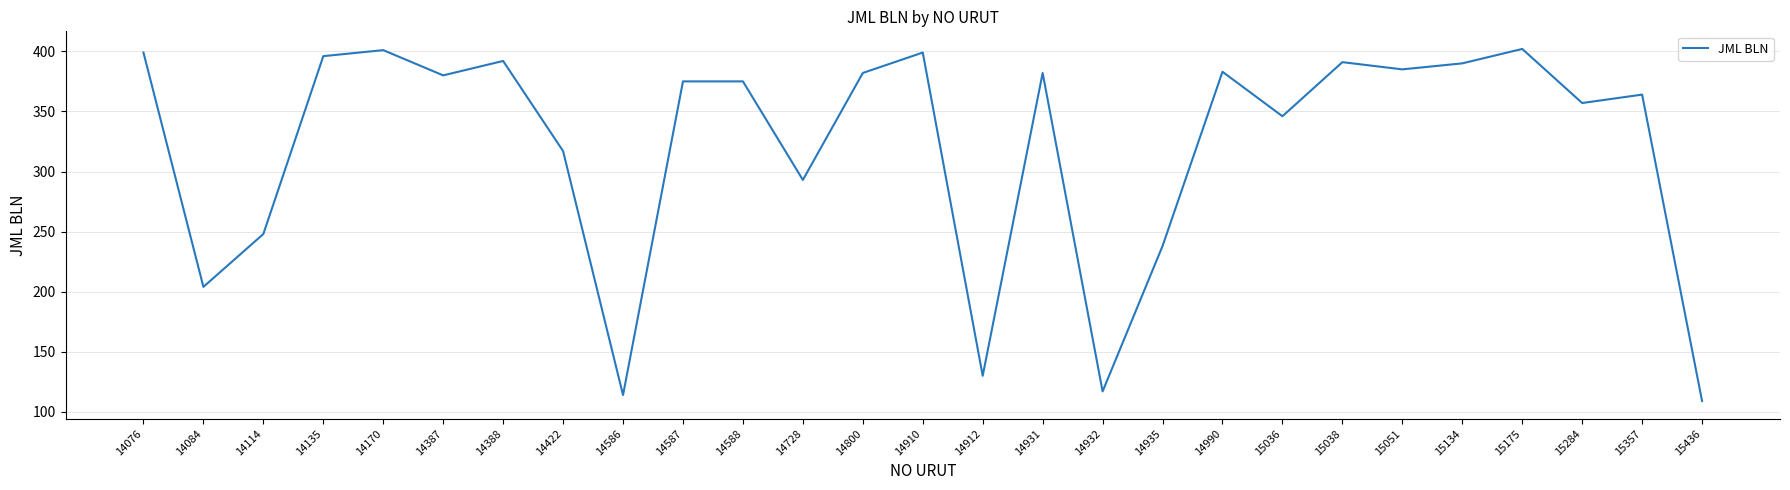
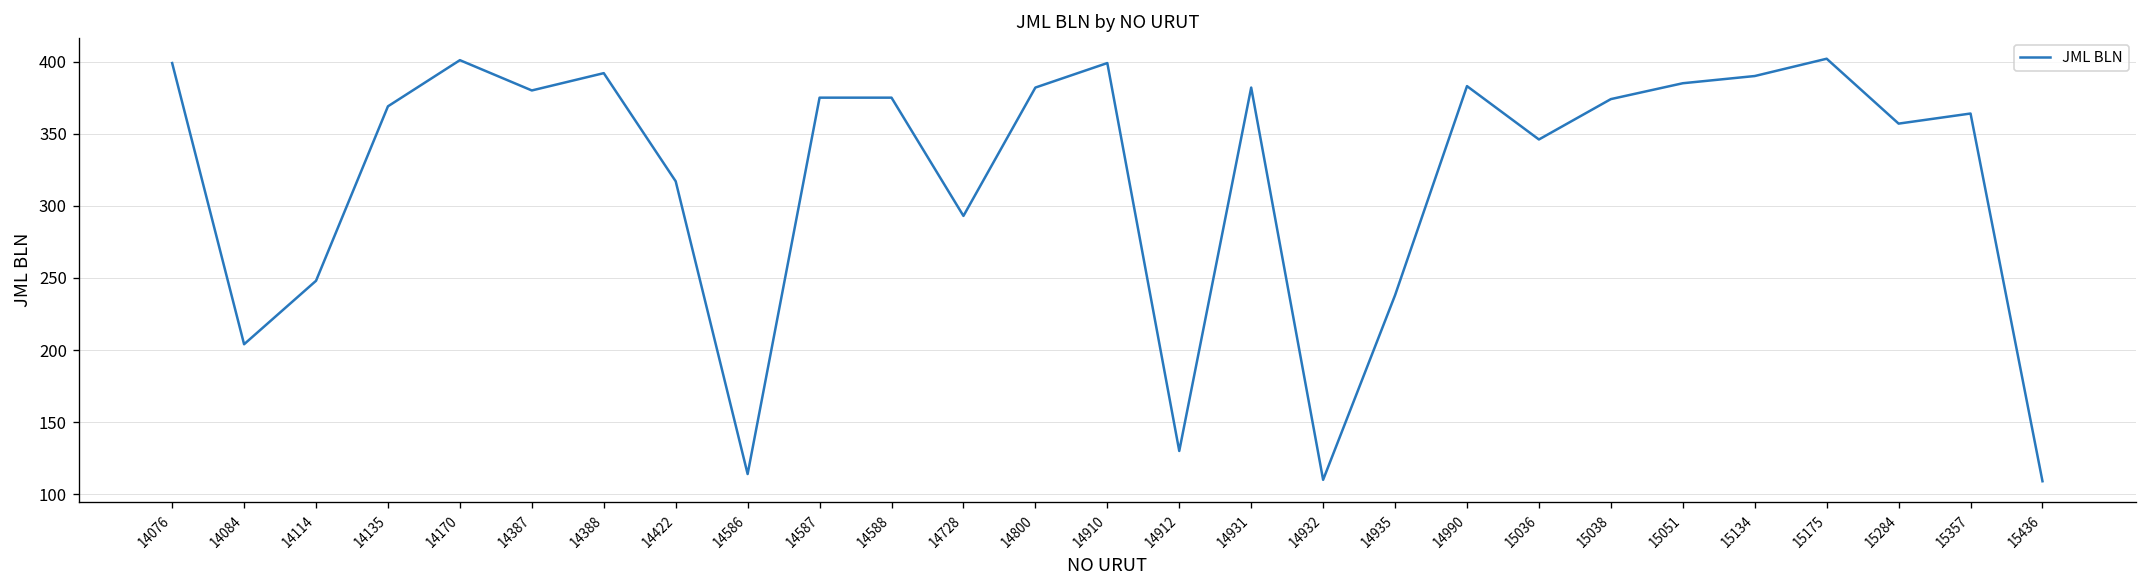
14135: 396 -> 369
14932: 117 -> 110
15038: 391 -> 374
